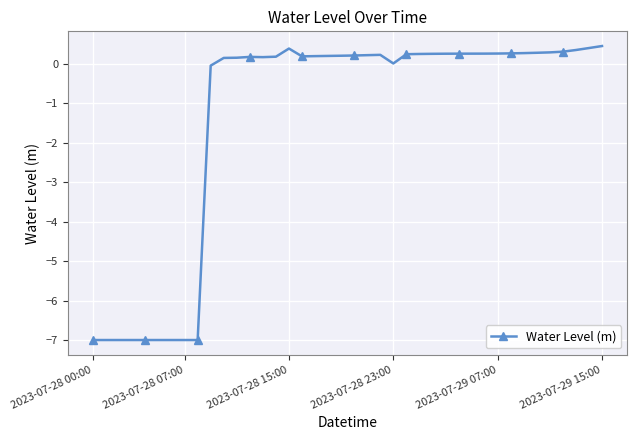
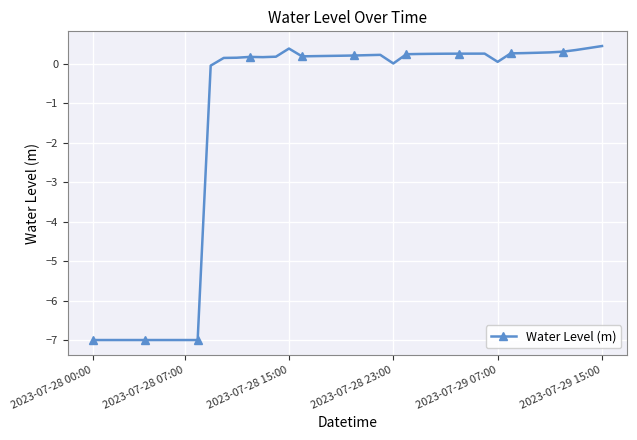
2023-07-29 07:00: 0.3 -> 0.1
